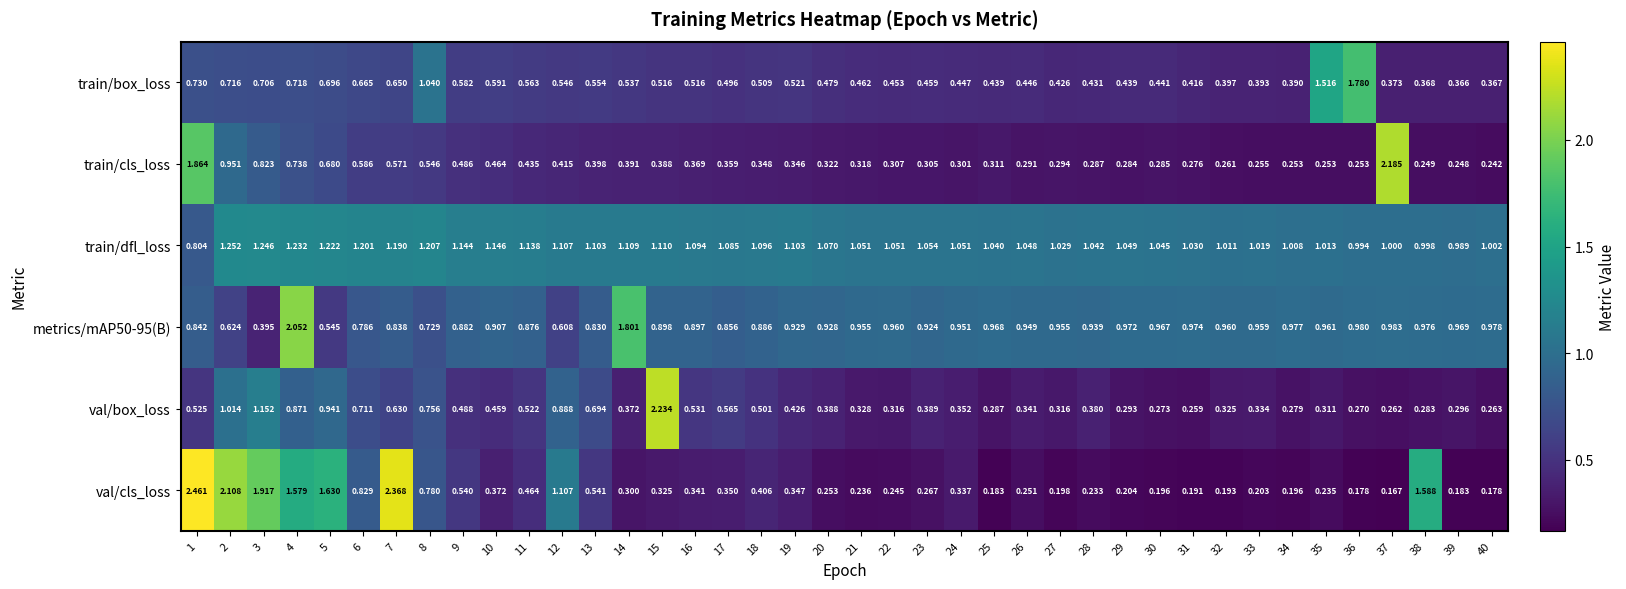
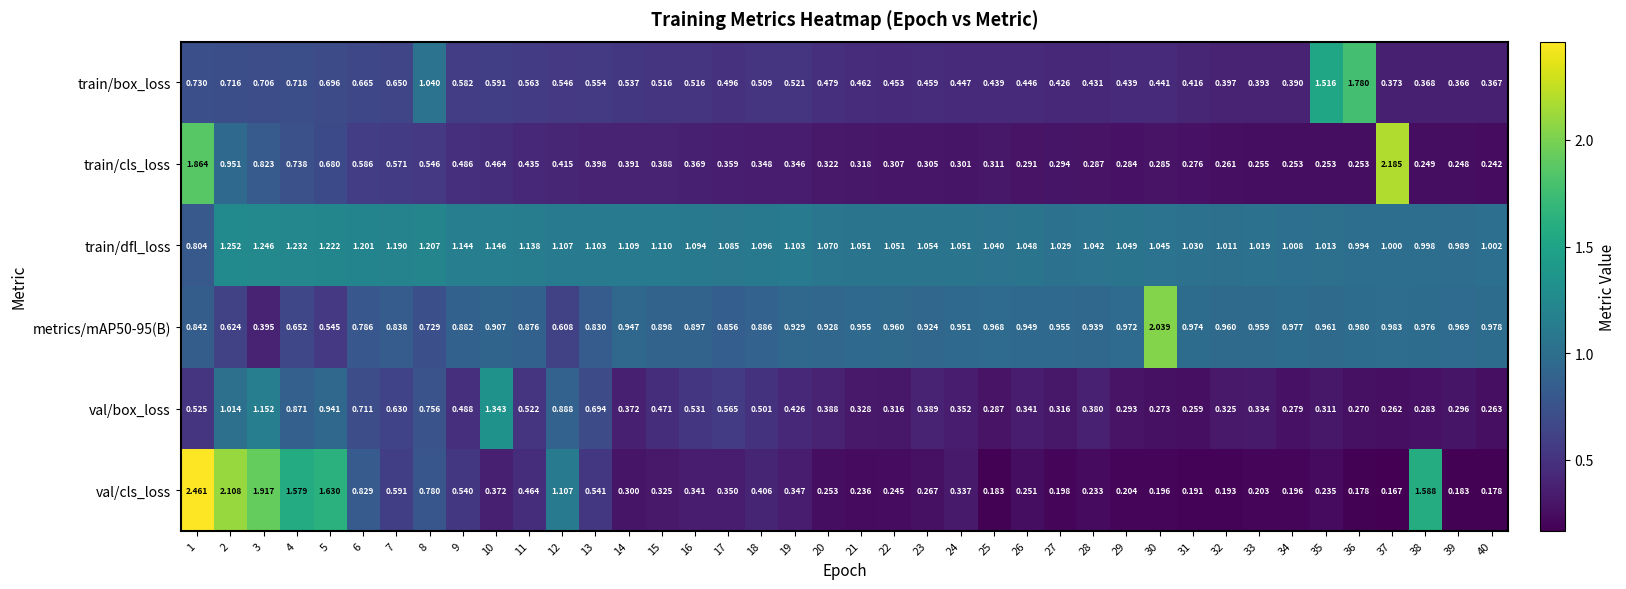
metrics/mAP50-95(B), 4: 2.052 -> 0.652
metrics/mAP50-95(B), 14: 1.801 -> 0.947
metrics/mAP50-95(B), 30: 0.967 -> 2.039
val/box_loss, 10: 0.459 -> 1.343
val/box_loss, 15: 2.234 -> 0.471
val/cls_loss, 7: 2.368 -> 0.591
